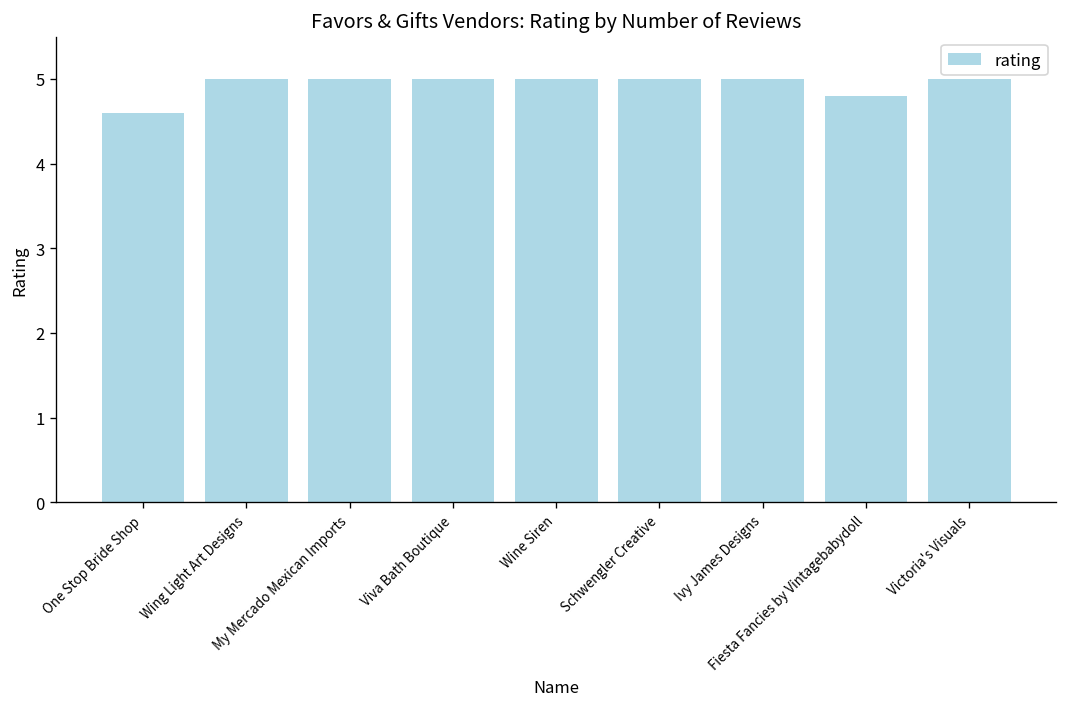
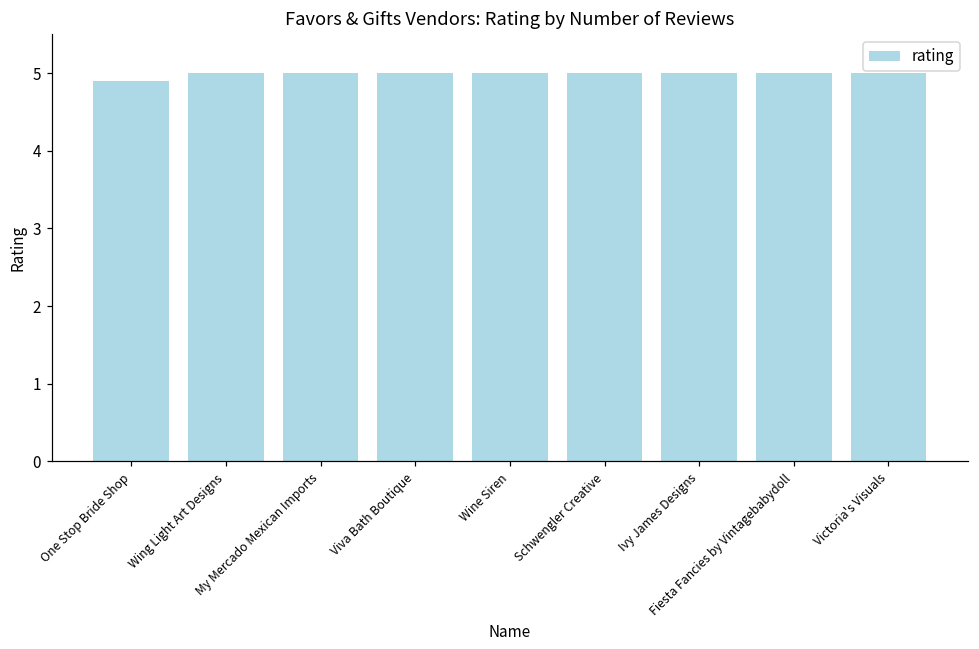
One Stop Bride Shop: 4.6 -> 4.9
Fiesta Fancies by Vintagebabydoll: 4.8 -> 5.0
